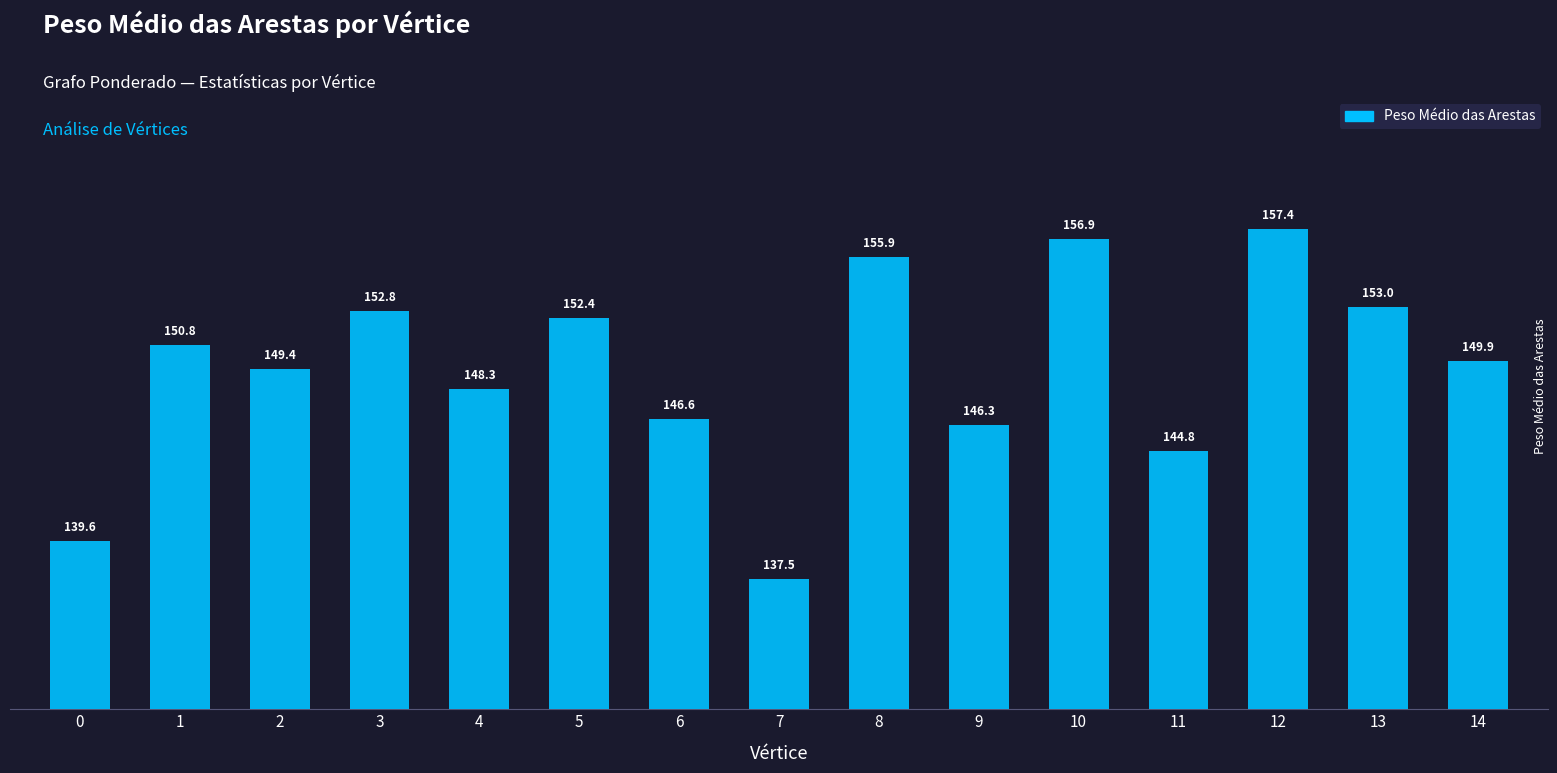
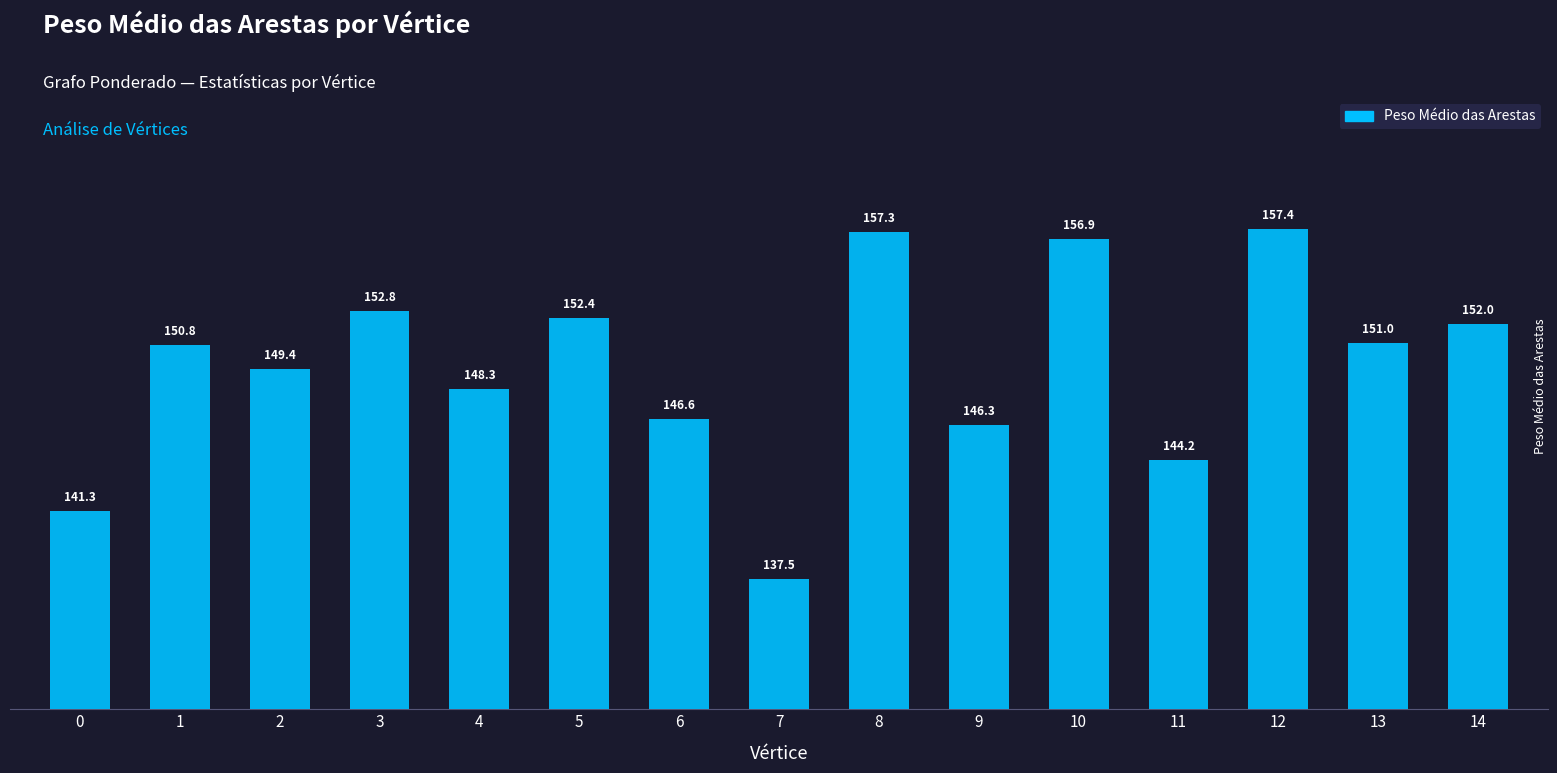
0: 139.6 -> 141.3
8: 155.9 -> 157.3
11: 144.8 -> 144.2
13: 153.0 -> 151.0
14: 149.9 -> 152.0
